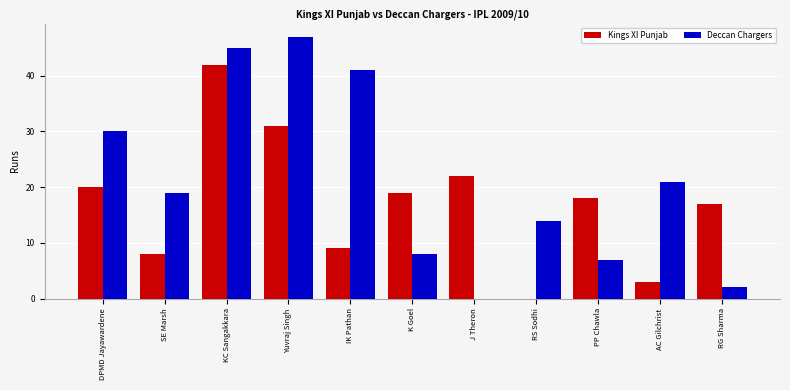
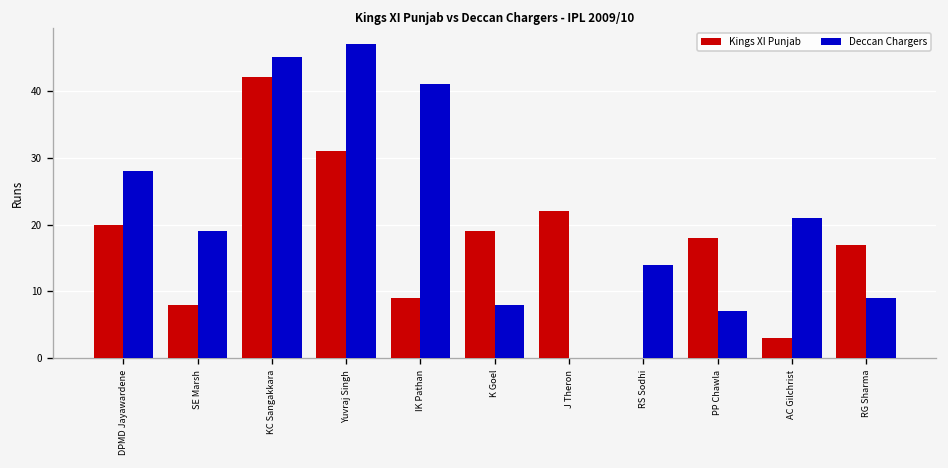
Deccan Chargers, DPMD Jayawardene: 30 -> 28
Deccan Chargers, RG Sharma: 2 -> 9
